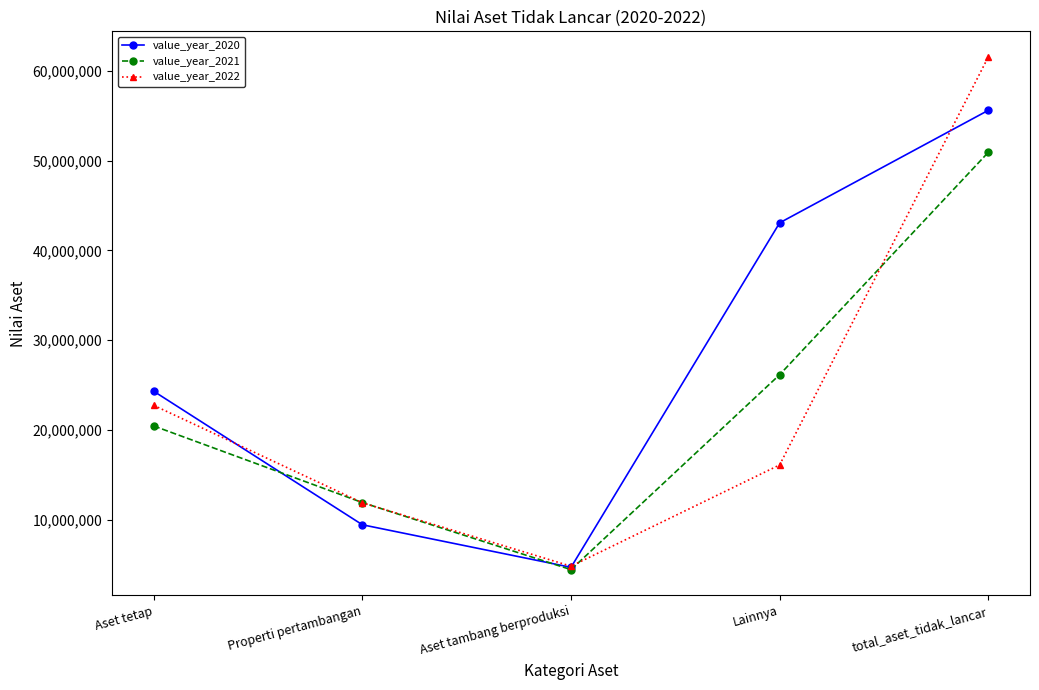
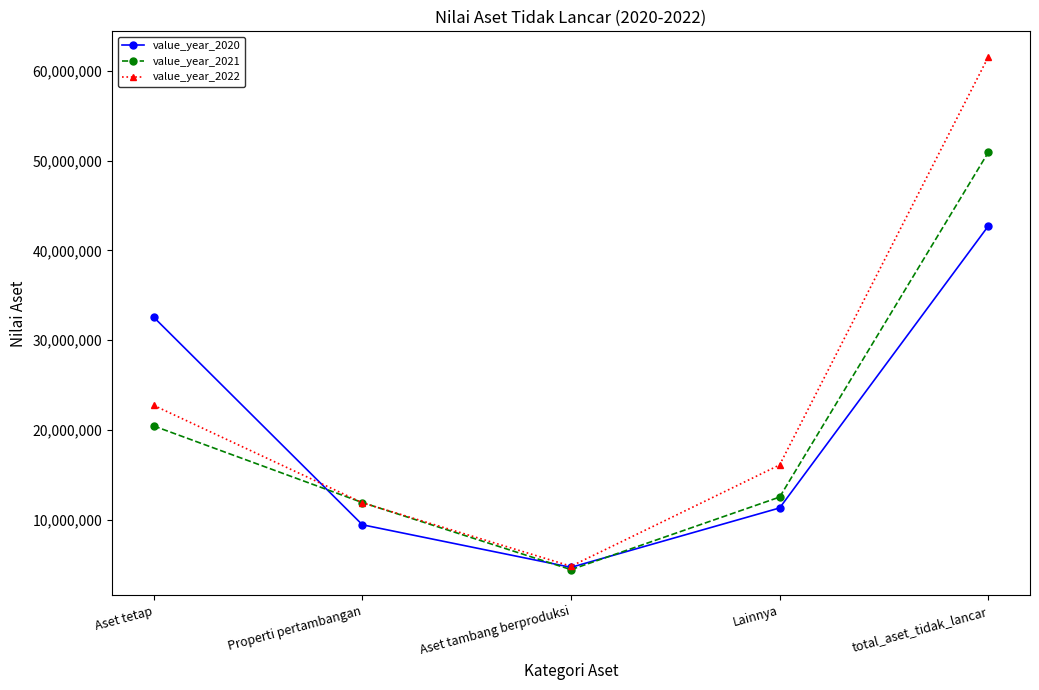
value_year_2020, Aset tetap: 24,000,000 -> 33,000,000
value_year_2020, Lainnya: 43,000,000 -> 11,000,000
value_year_2021, Lainnya: 26,000,000 -> 13,000,000
value_year_2020, total_aset_tidak_lancar: 56,000,000 -> 43,000,000
